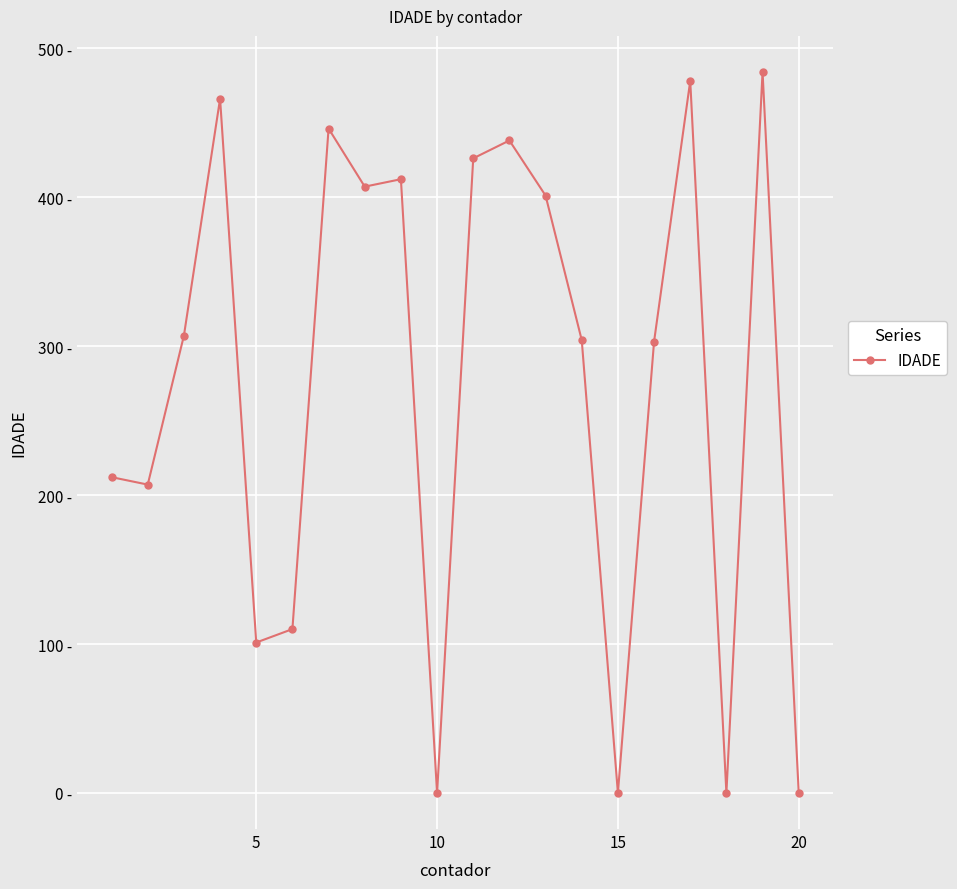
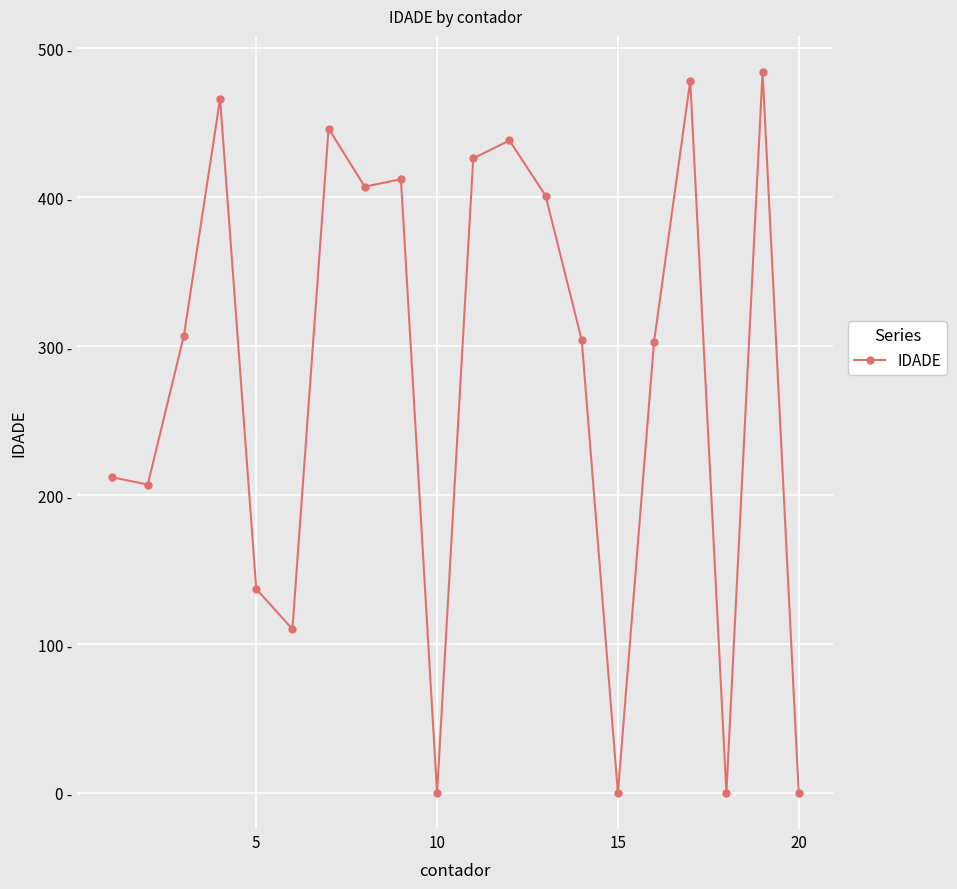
5: 101 - -> 137 -
